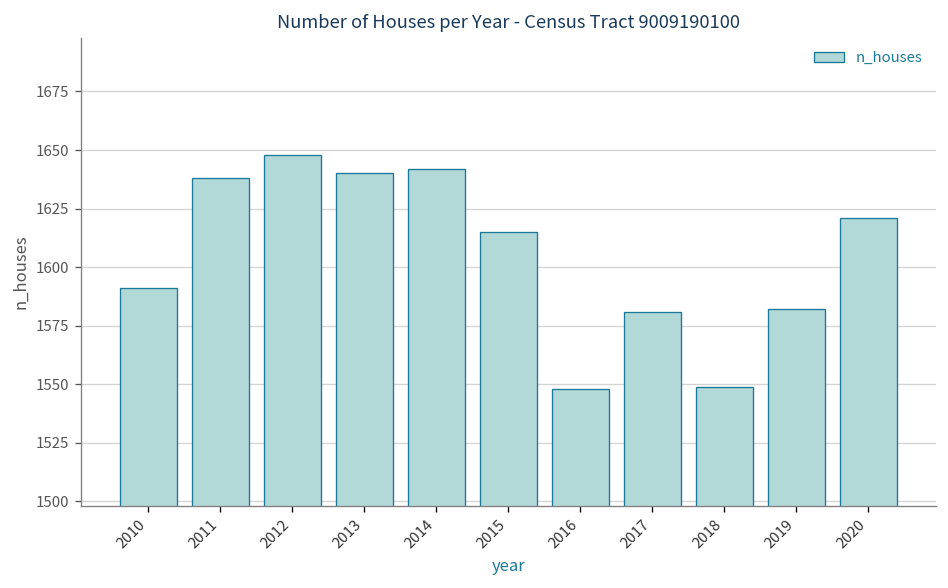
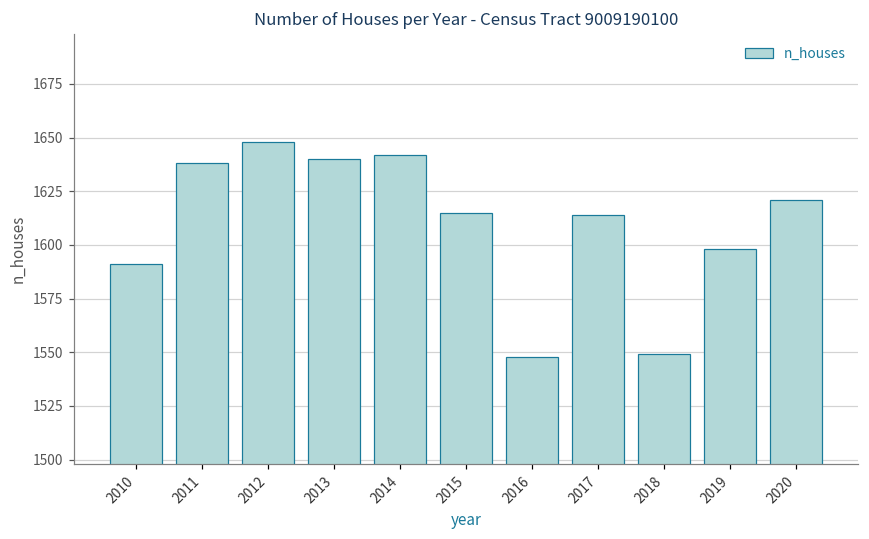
2017: 1581 -> 1614
2019: 1582 -> 1598
